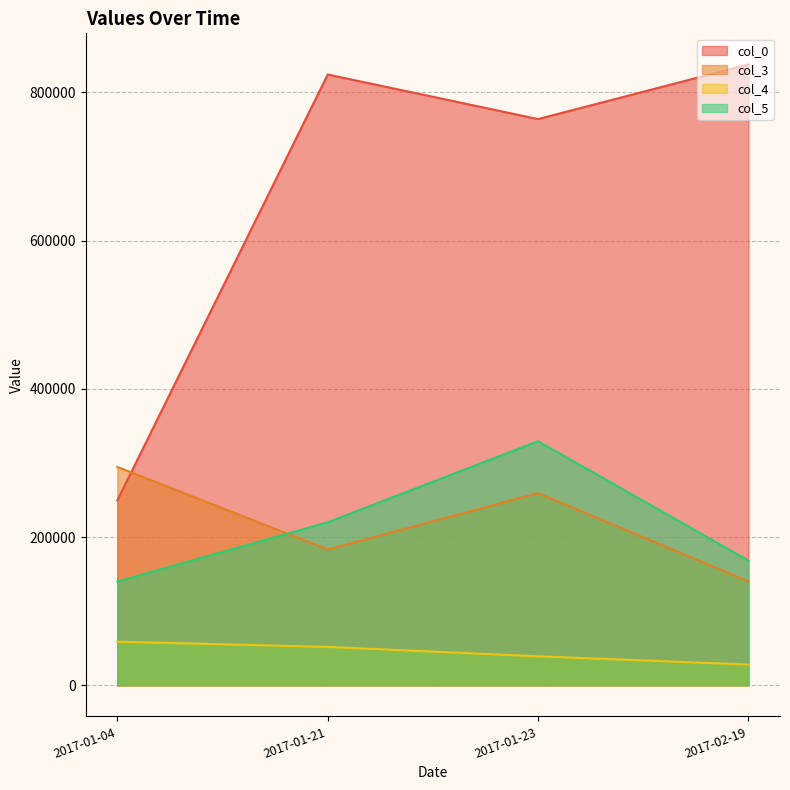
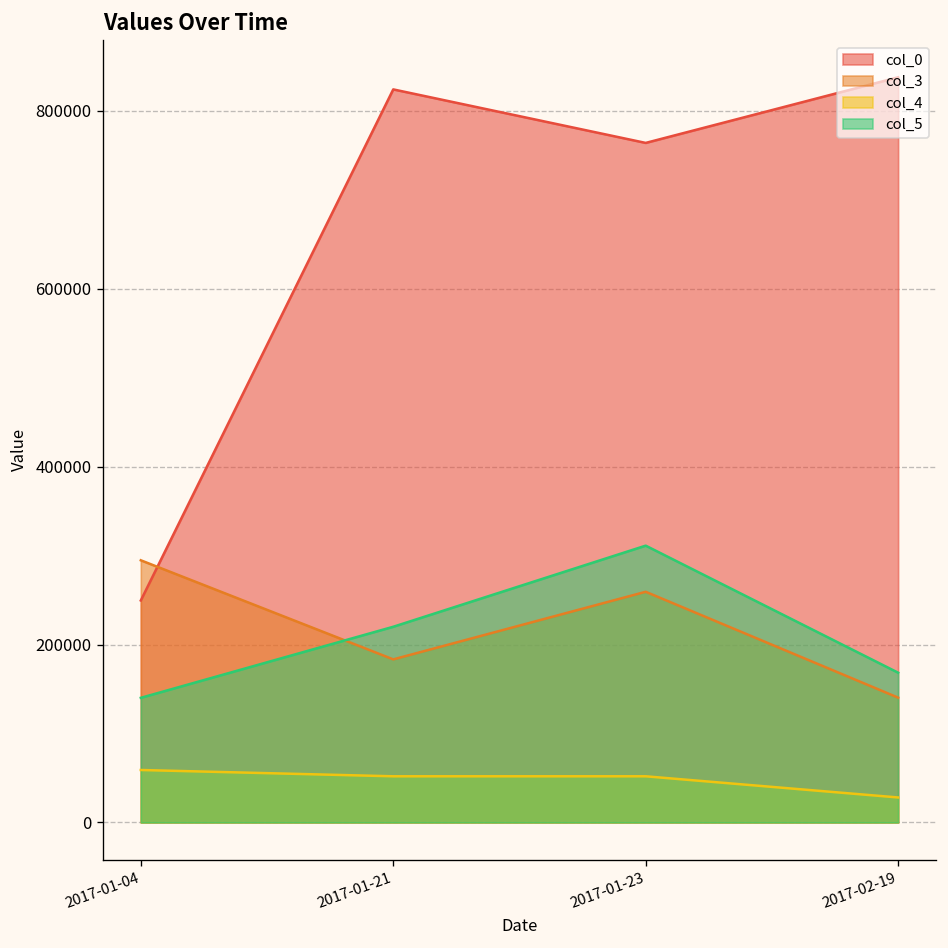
col_4, 2017-01-23: 40000 -> 50000
col_5, 2017-01-23: 330000 -> 310000
